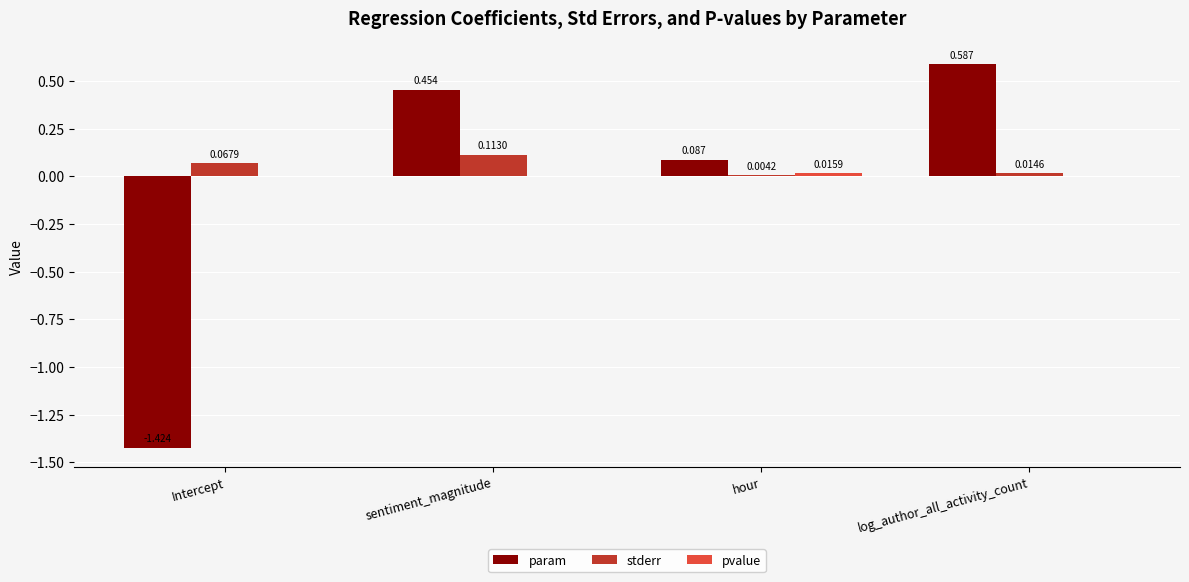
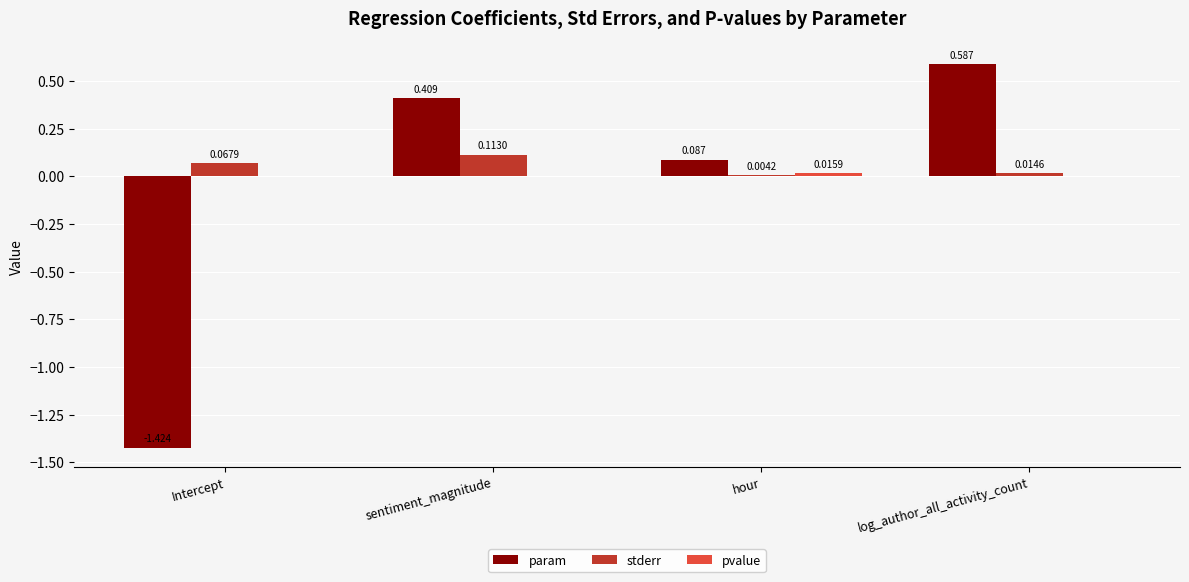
param, sentiment_magnitude: 0.454 -> 0.409
